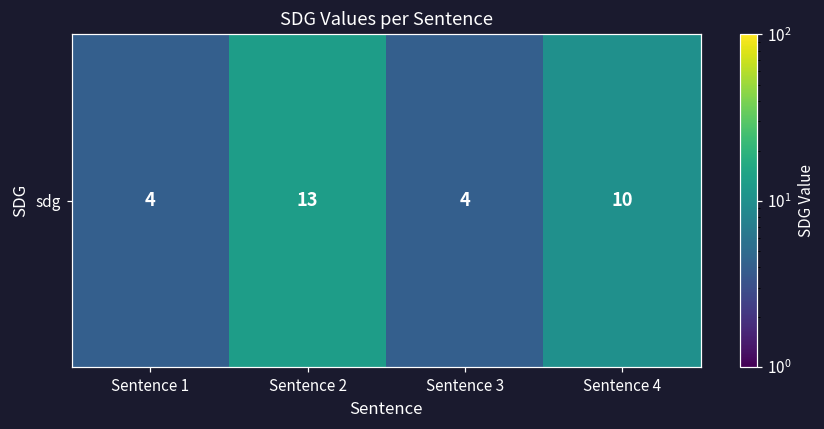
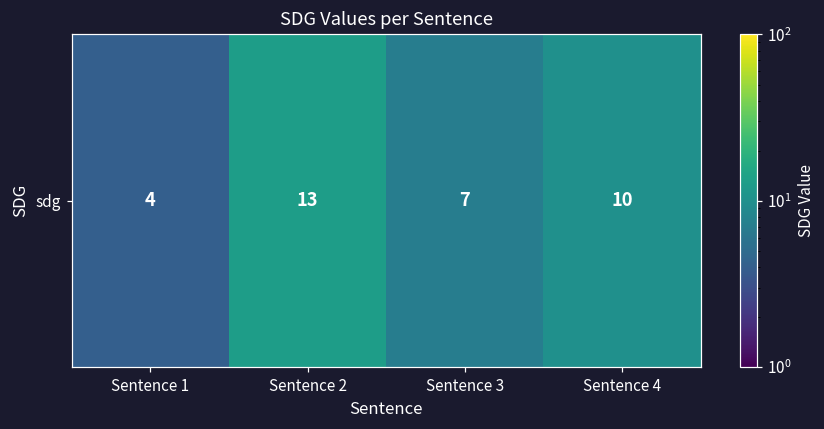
sdg, Sentence 3: 4 -> 7
